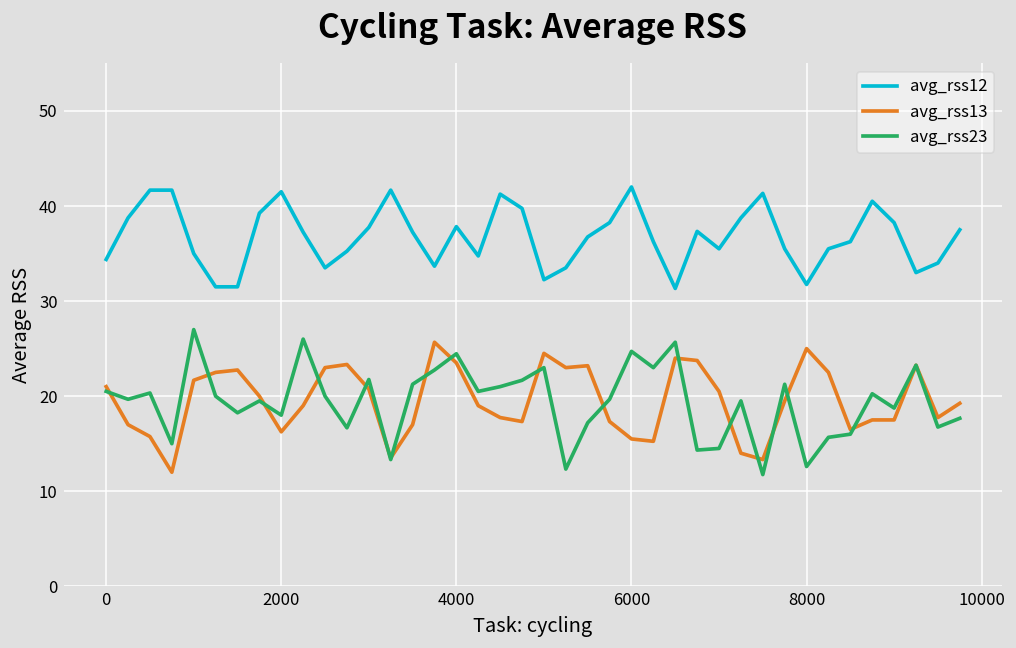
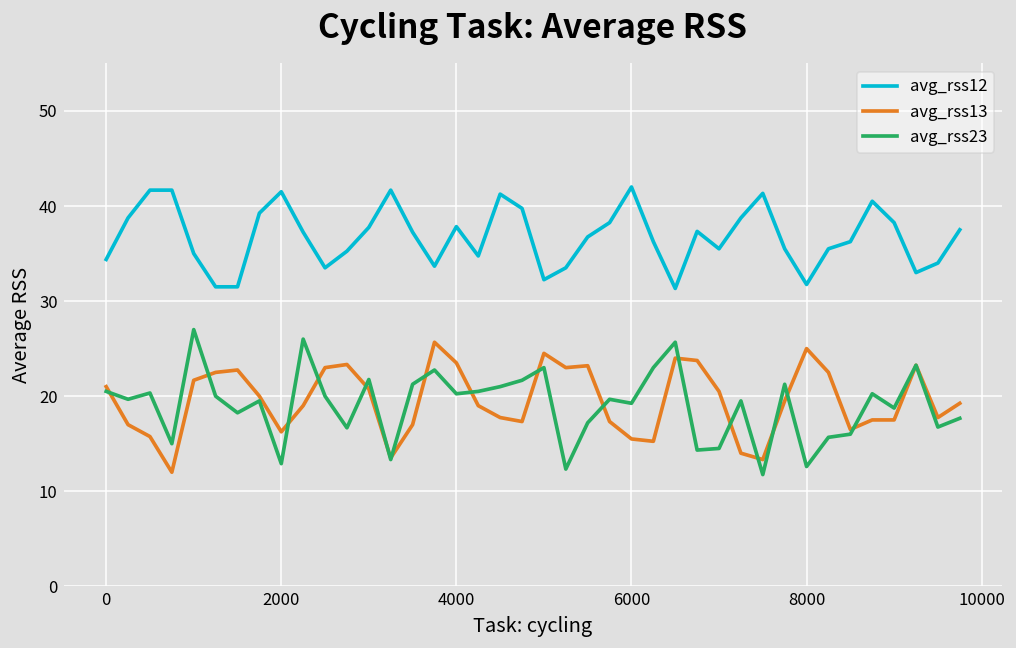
avg_rss23, 2000: 18 -> 13
avg_rss23, 4000: 24 -> 20
avg_rss23, 6000: 25 -> 19
